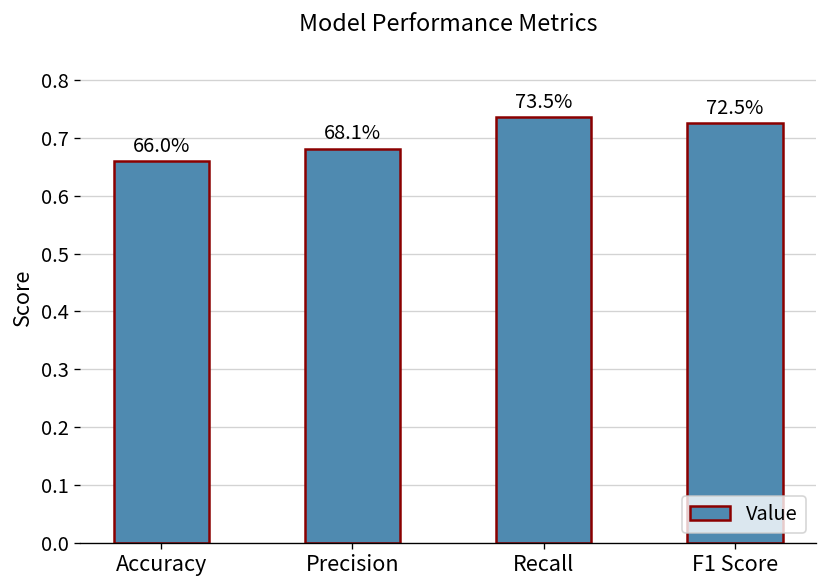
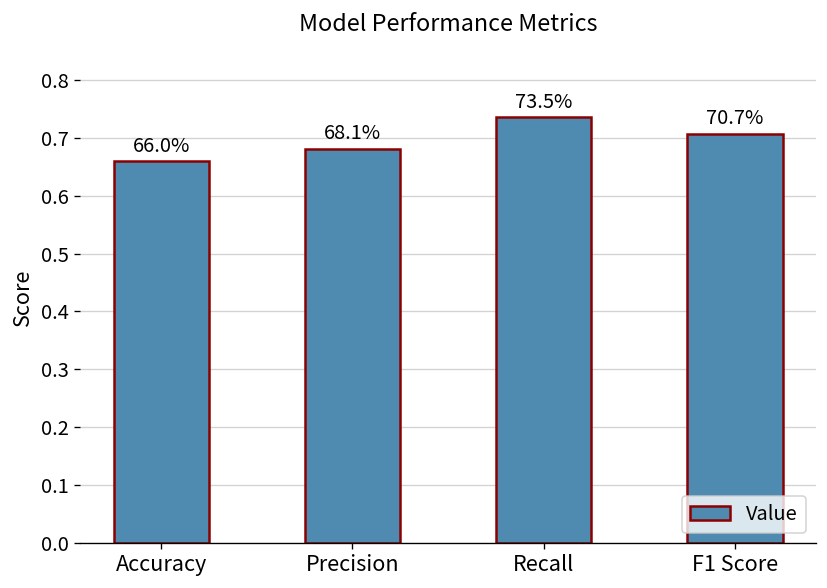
F1 Score: 72.5% -> 70.7%
